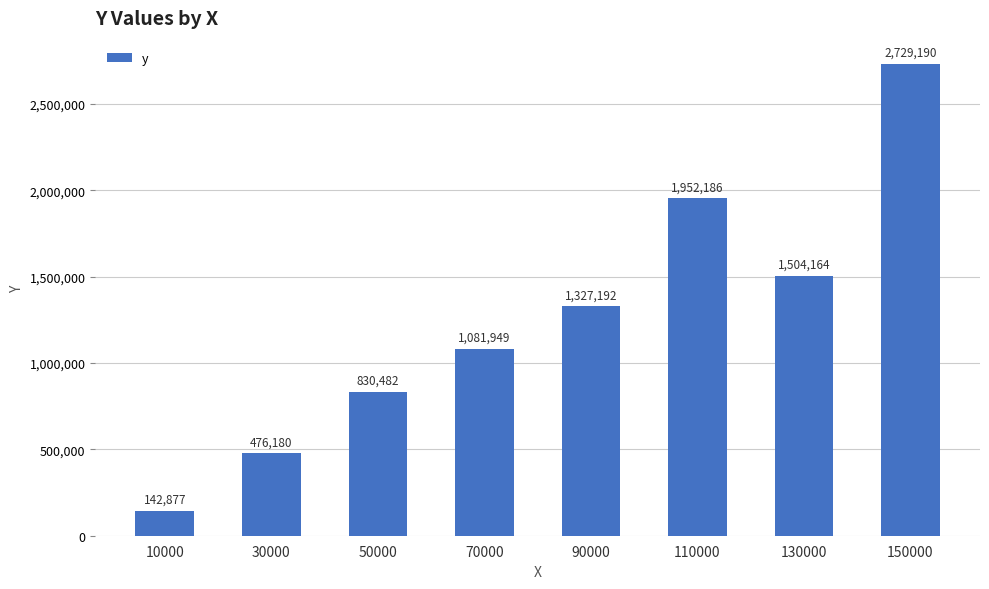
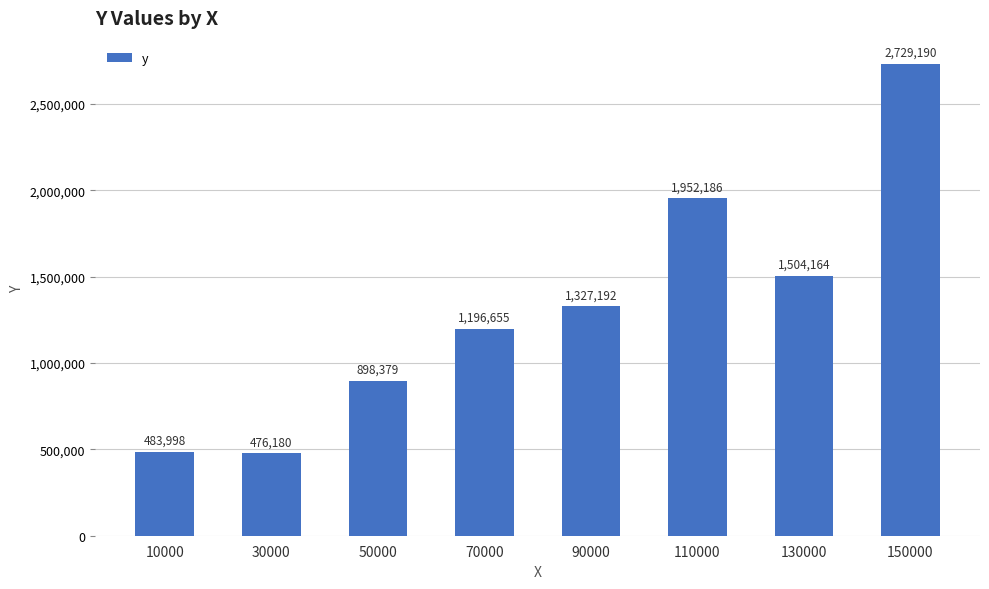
10000: 142,877 -> 483,998
50000: 830,482 -> 898,379
70000: 1,081,949 -> 1,196,655
